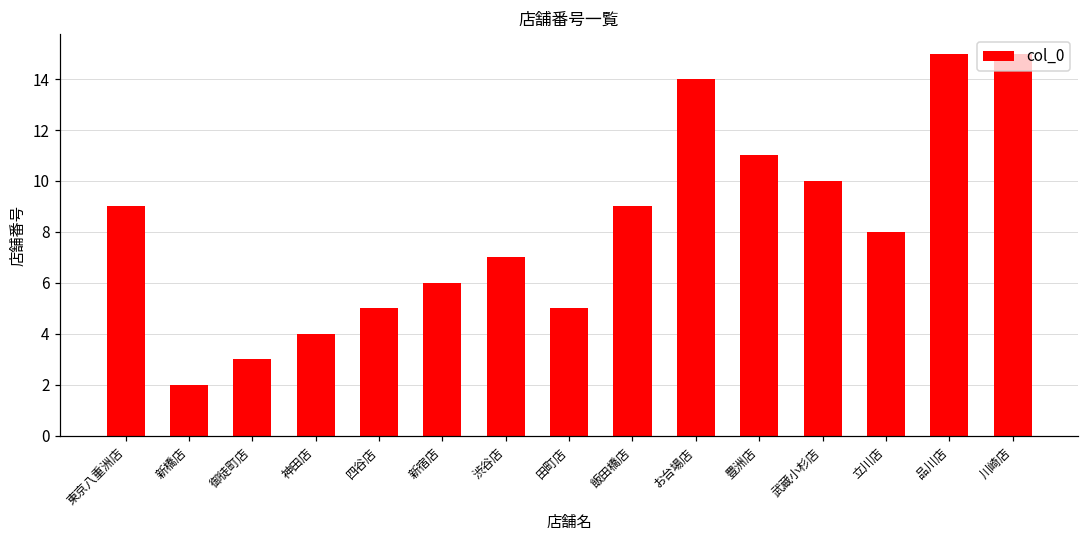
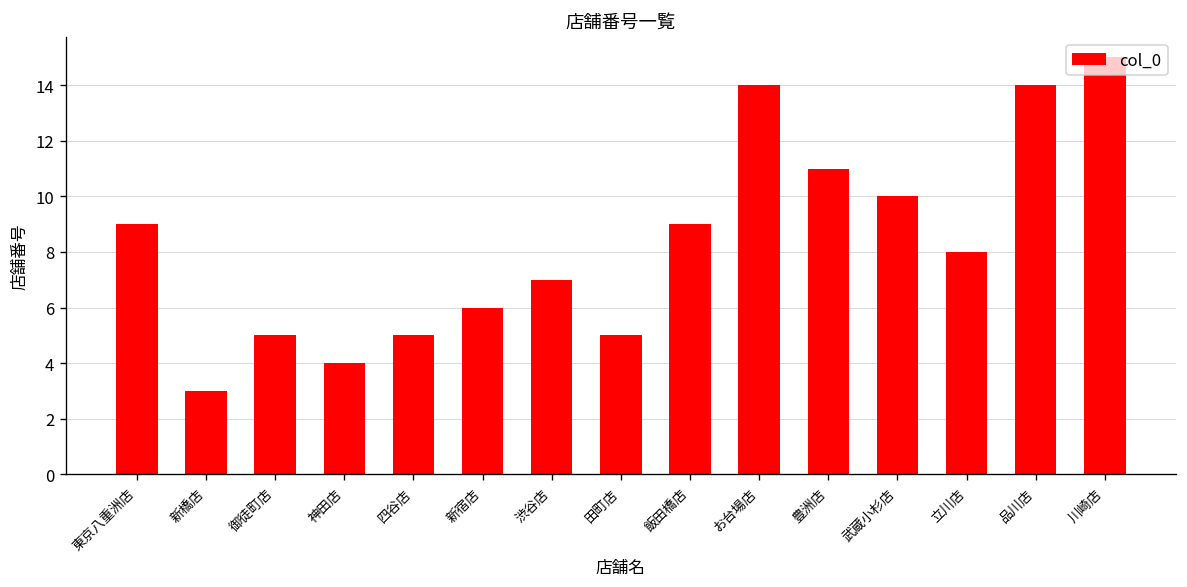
新橋店: 2 -> 3
御徒町店: 3 -> 5
品川店: 15 -> 14
